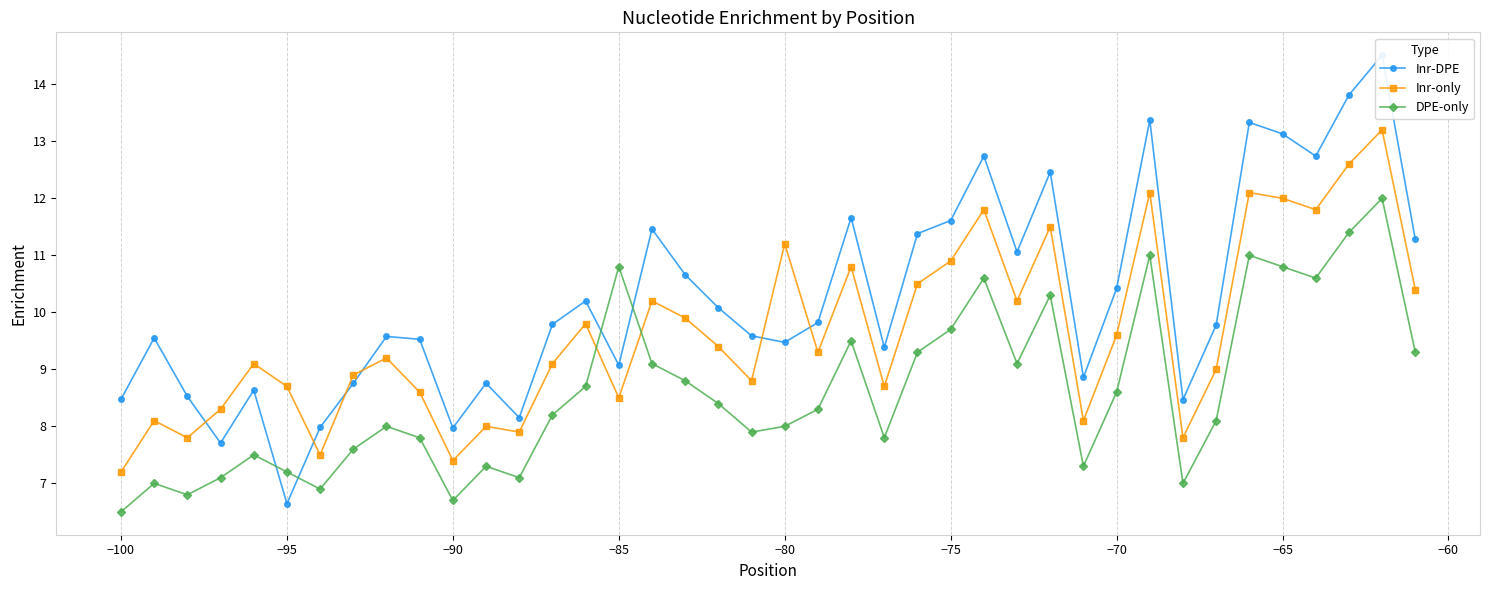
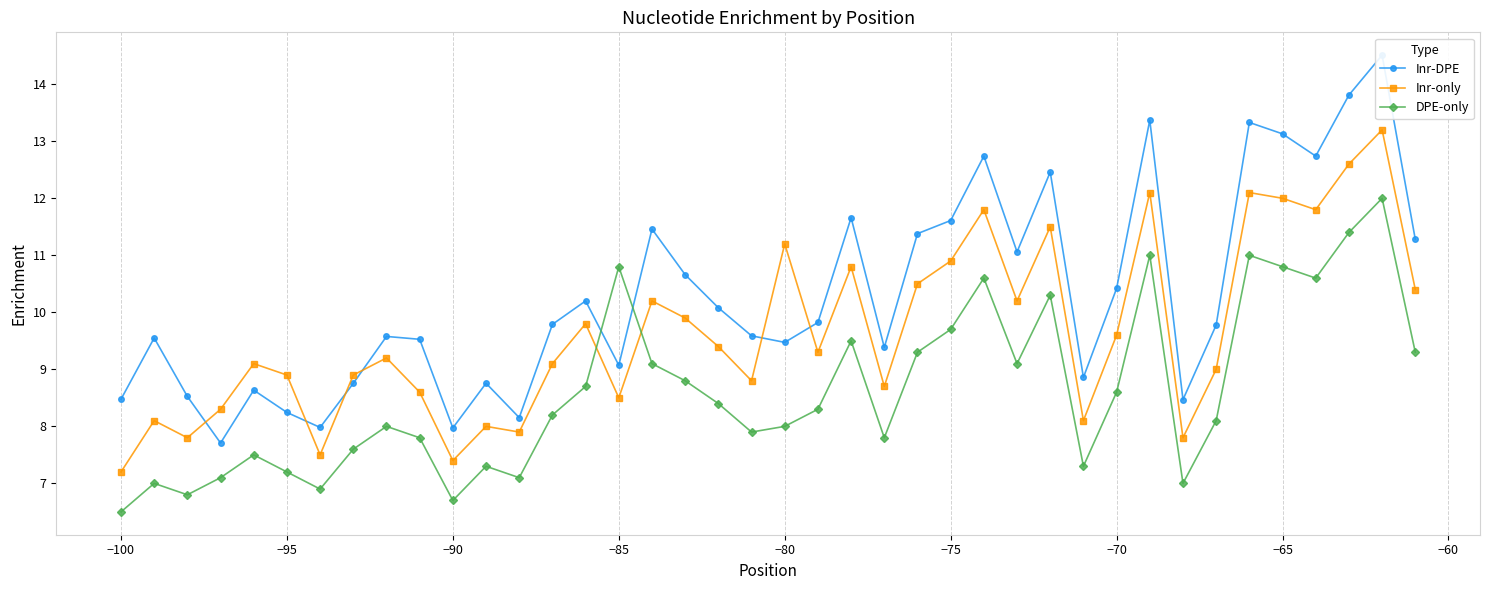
Inr-DPE, −95: 6.6 -> 8.2
Inr-only, −95: 8.7 -> 8.9
